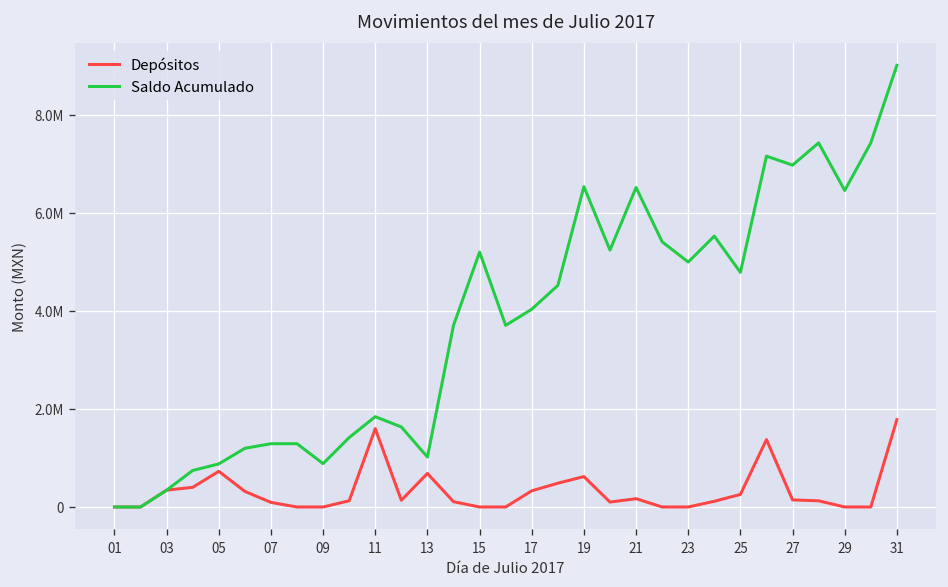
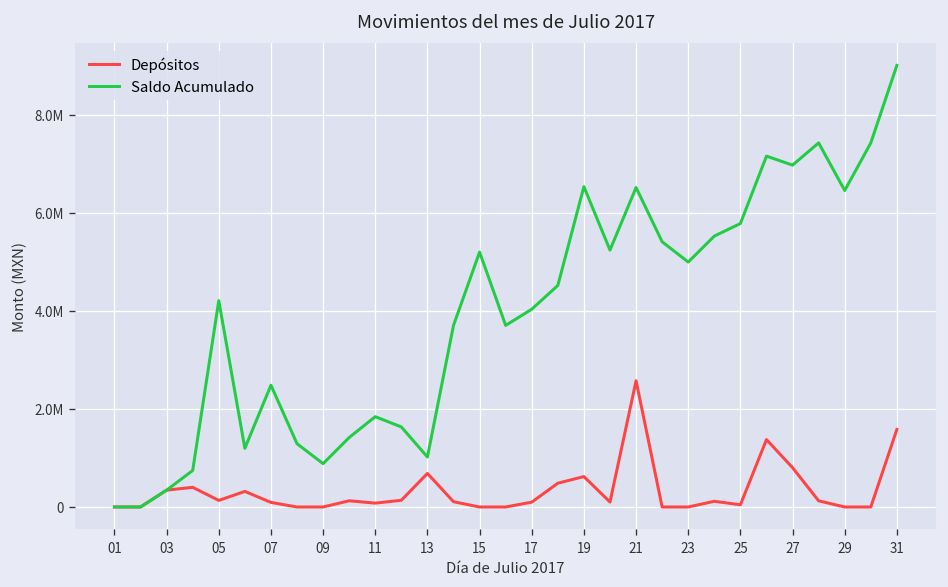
Depósitos, 05: 700000 -> 100000
Saldo Acumulado, 05: 900000 -> 4200000
Saldo Acumulado, 07: 1300000 -> 2500000
Depósitos, 11: 1600000 -> 100000
Depósitos, 17: 300000 -> 100000
Depósitos, 21: 200000 -> 2600000
Depósitos, 25: 300000 -> 0
Saldo Acumulado, 25: 4800000 -> 5800000
Depósitos, 27: 100000 -> 800000
Depósitos, 31: 1800000 -> 1600000
